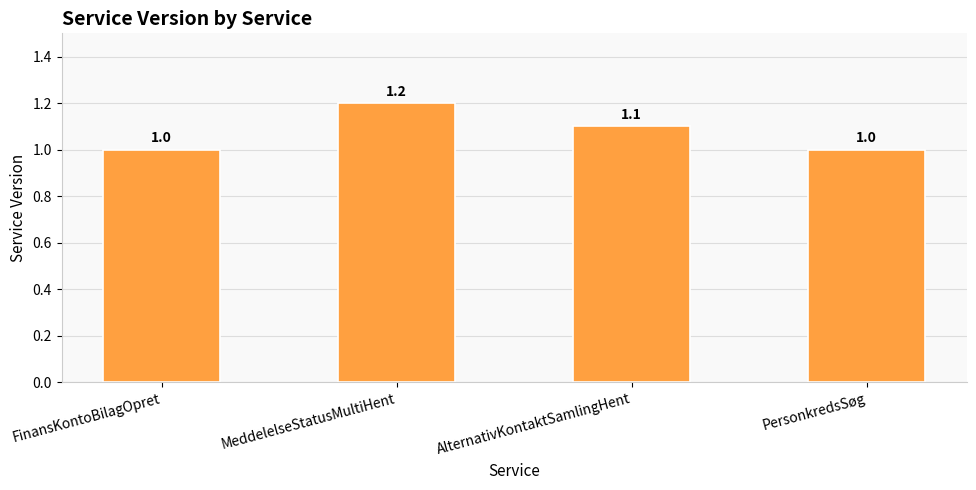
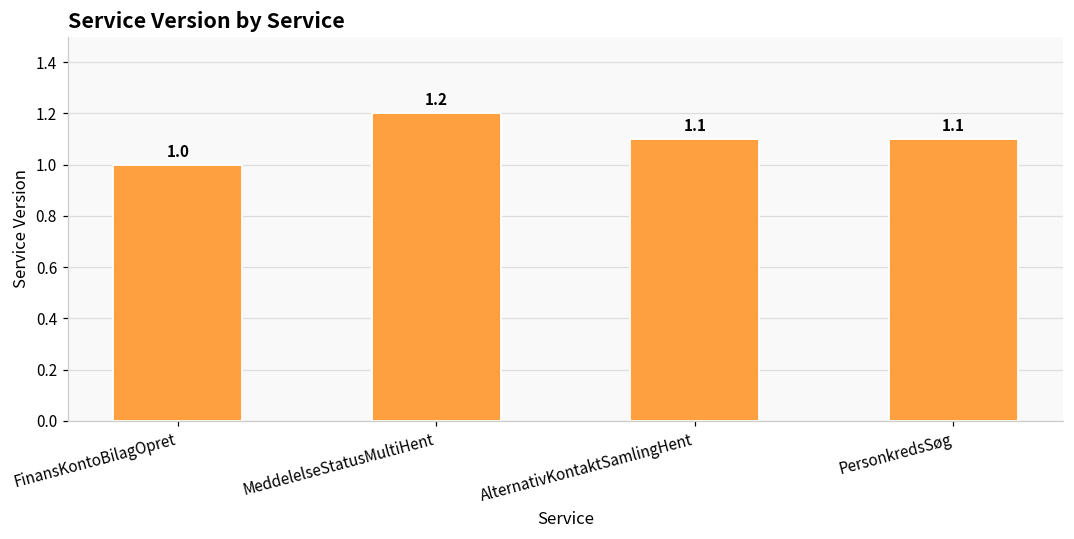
PersonkredsSøg: 1.0 -> 1.1
